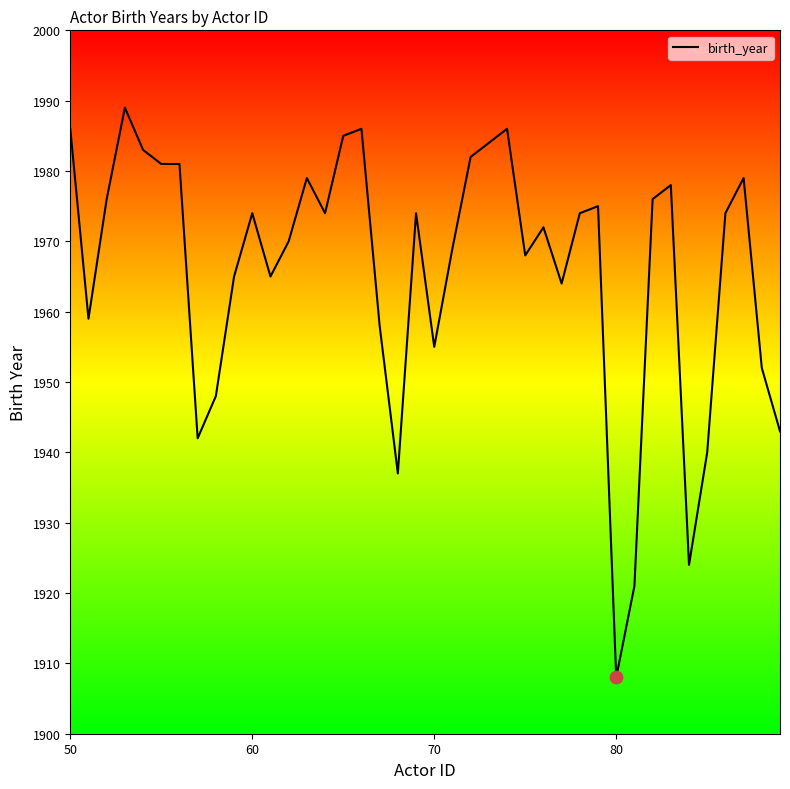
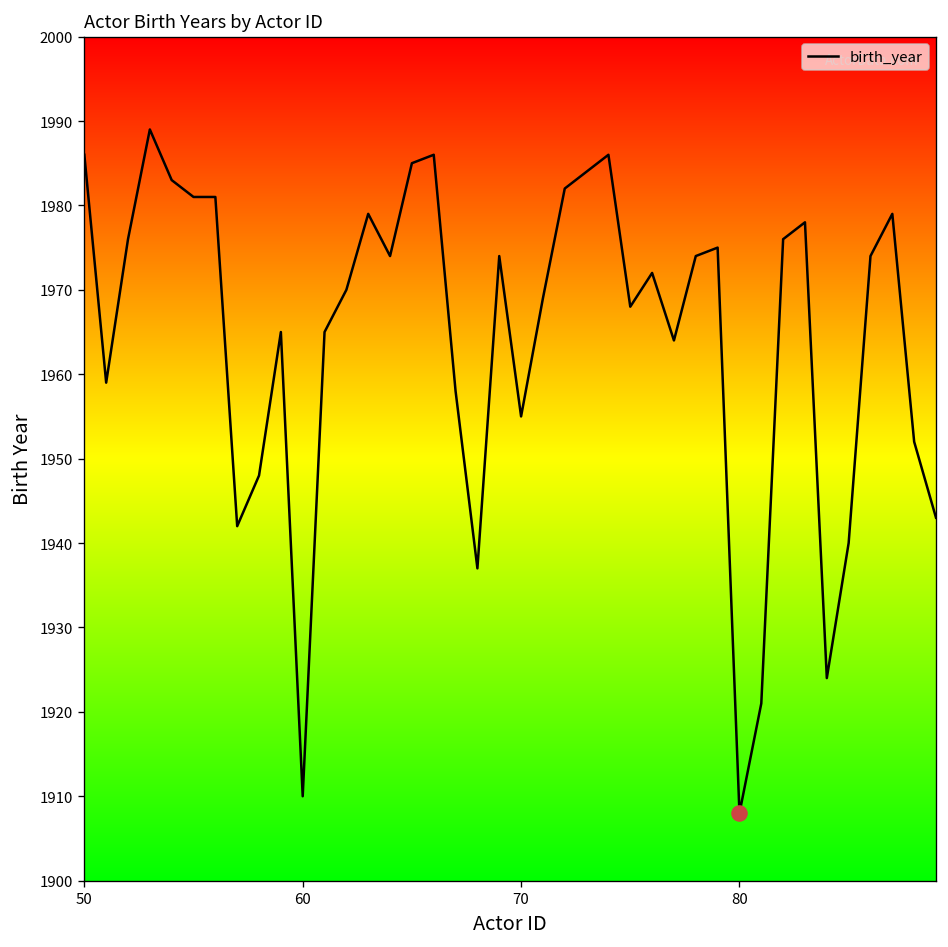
birth_year, 60: 1974 -> 1910
